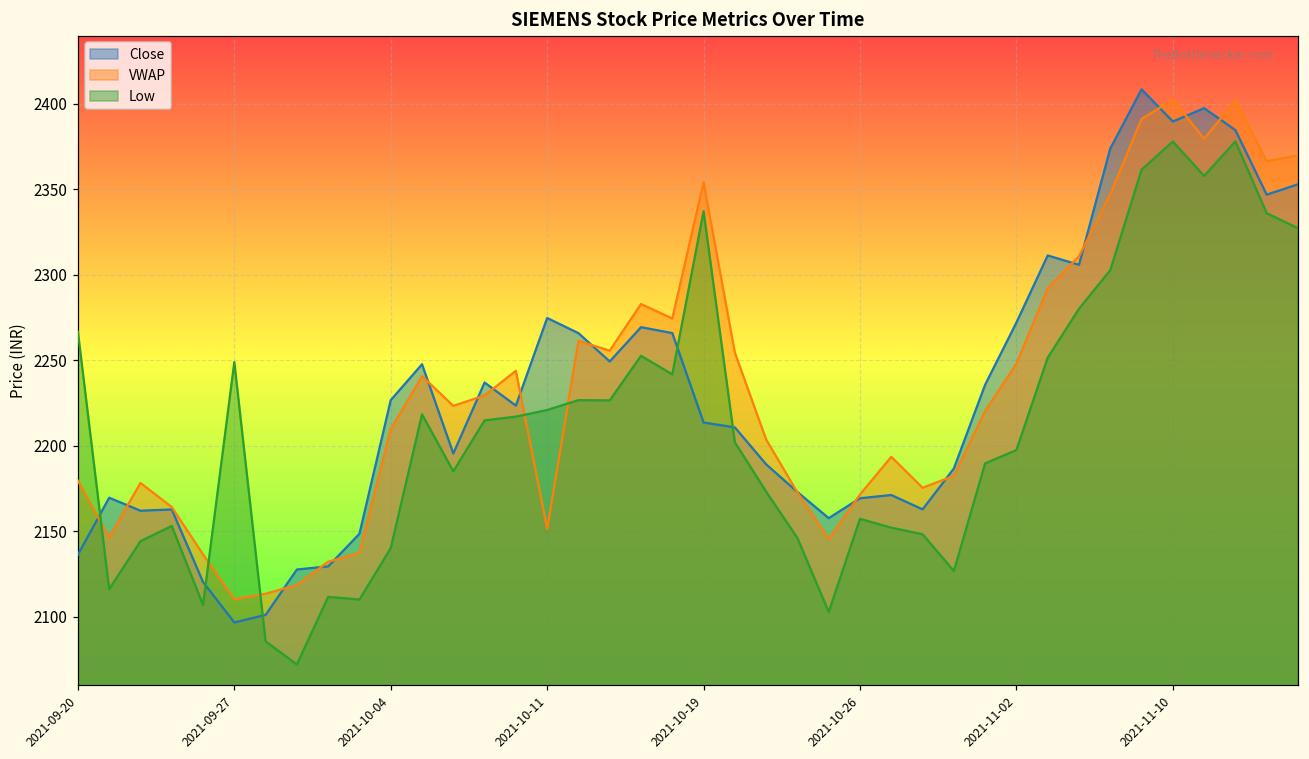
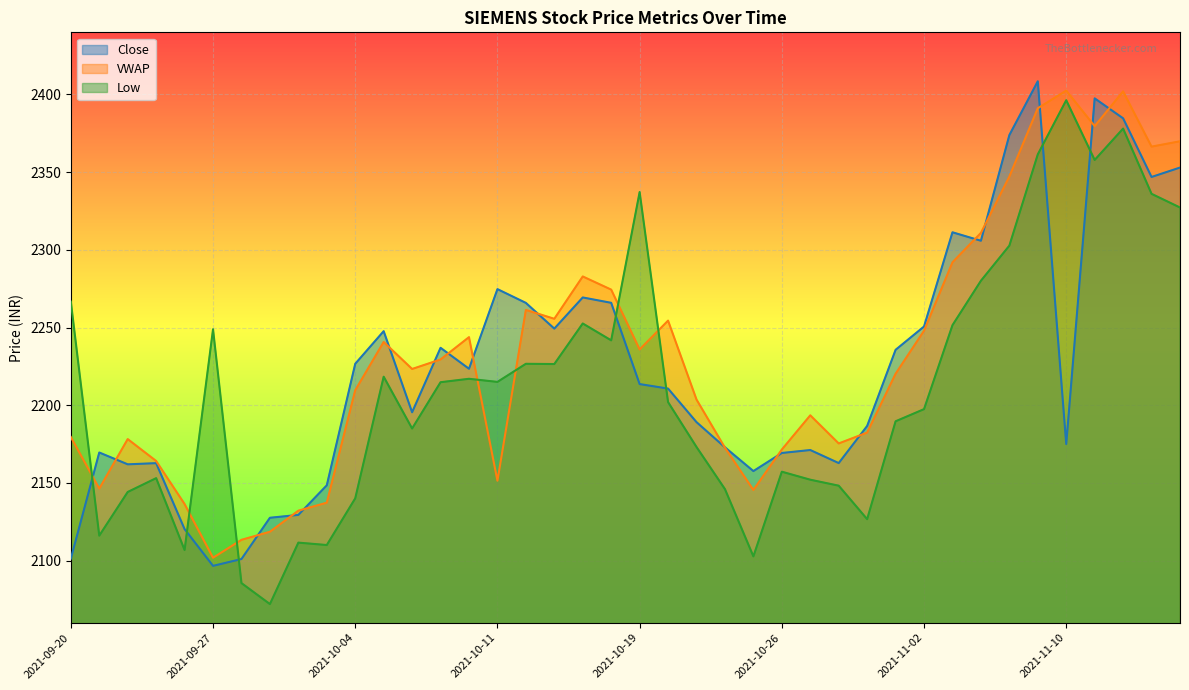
Close, 2021-09-20: 2136 -> 2101
VWAP, 2021-09-27: 2110 -> 2102
Low, 2021-10-11: 2221 -> 2215
VWAP, 2021-10-19: 2354 -> 2236
Close, 2021-11-02: 2272 -> 2251
Close, 2021-11-10: 2390 -> 2175
Low, 2021-11-10: 2378 -> 2396
